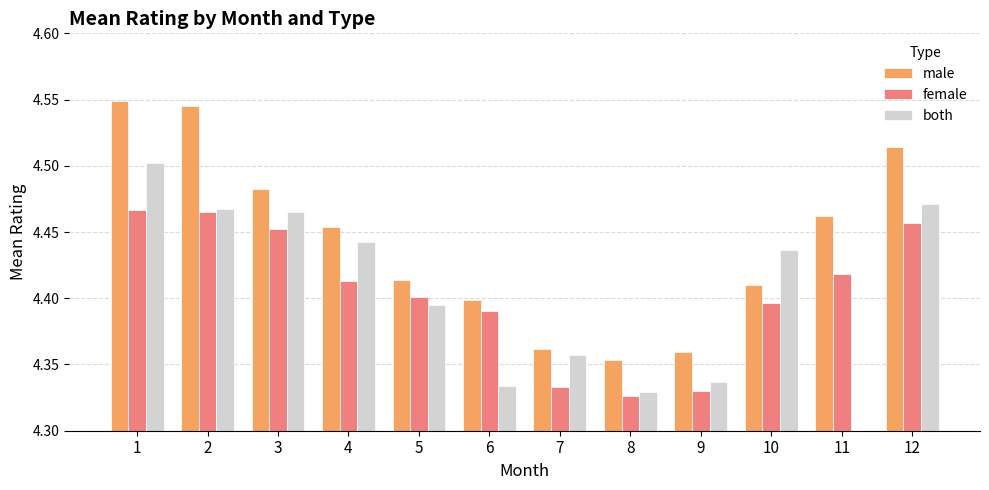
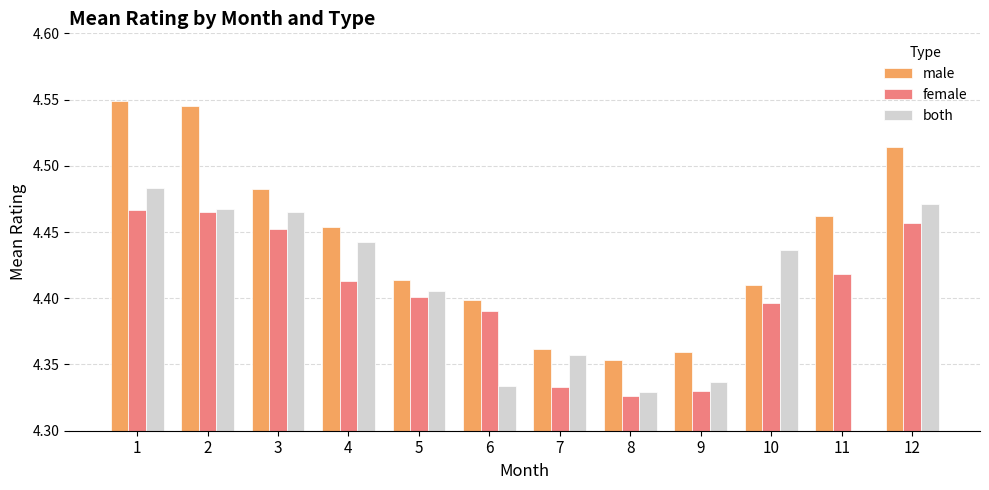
both, 1: 4.502 -> 4.483
both, 5: 4.395 -> 4.405
